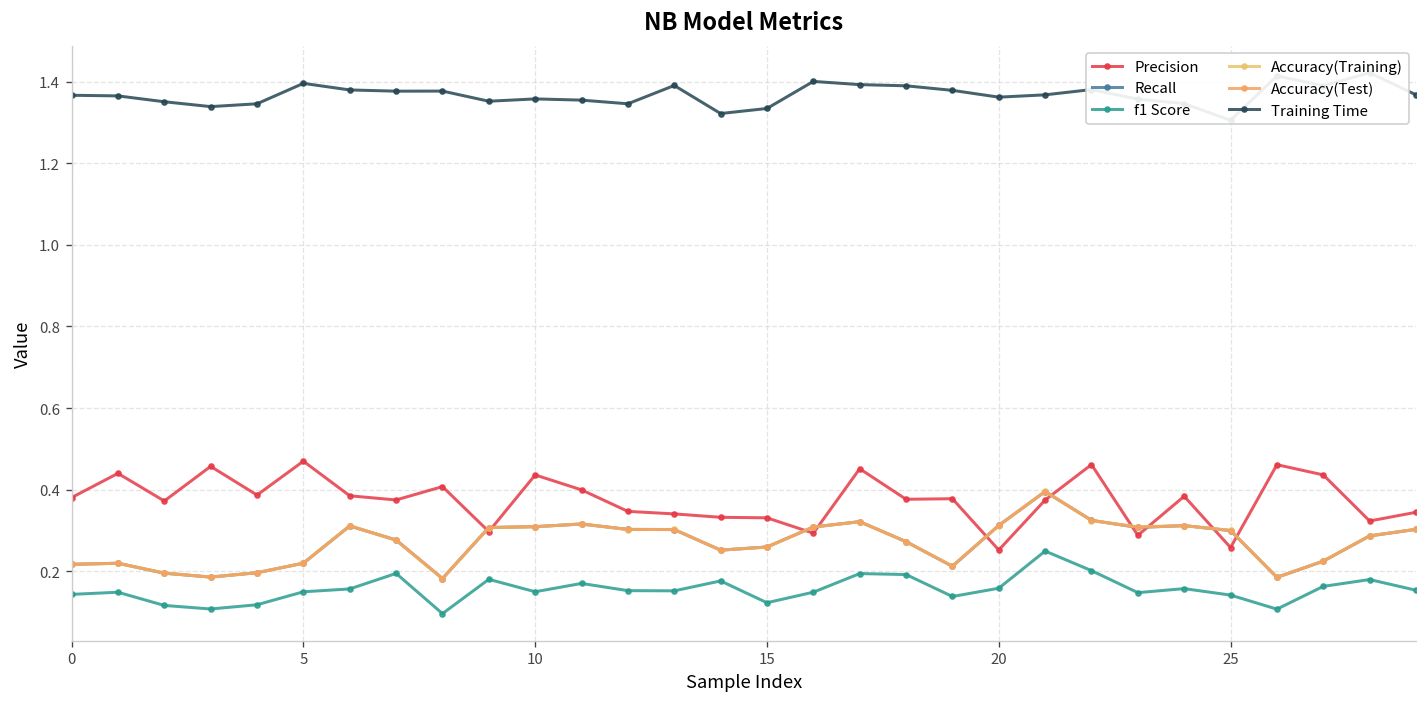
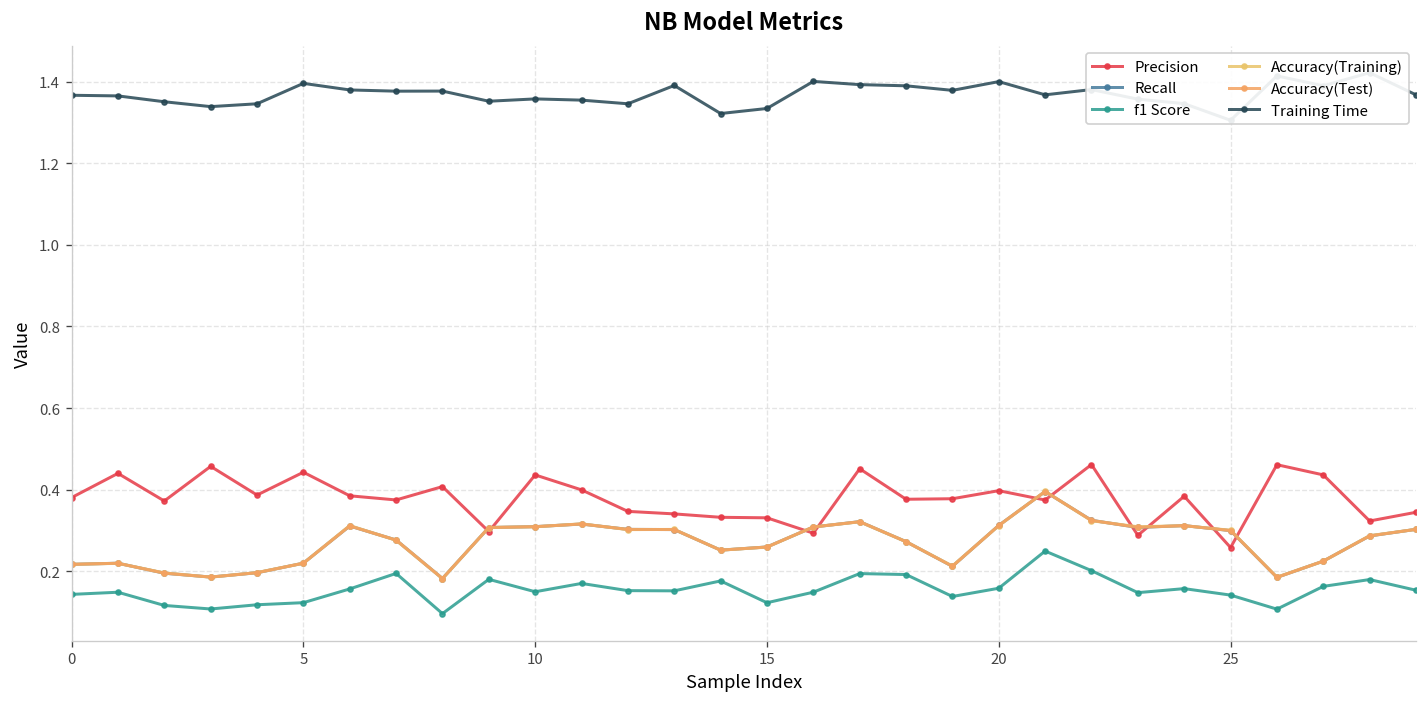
Precision, 5: 0.47 -> 0.44
f1 Score, 5: 0.15 -> 0.12
Precision, 20: 0.25 -> 0.40
Training Time, 20: 1.36 -> 1.40
